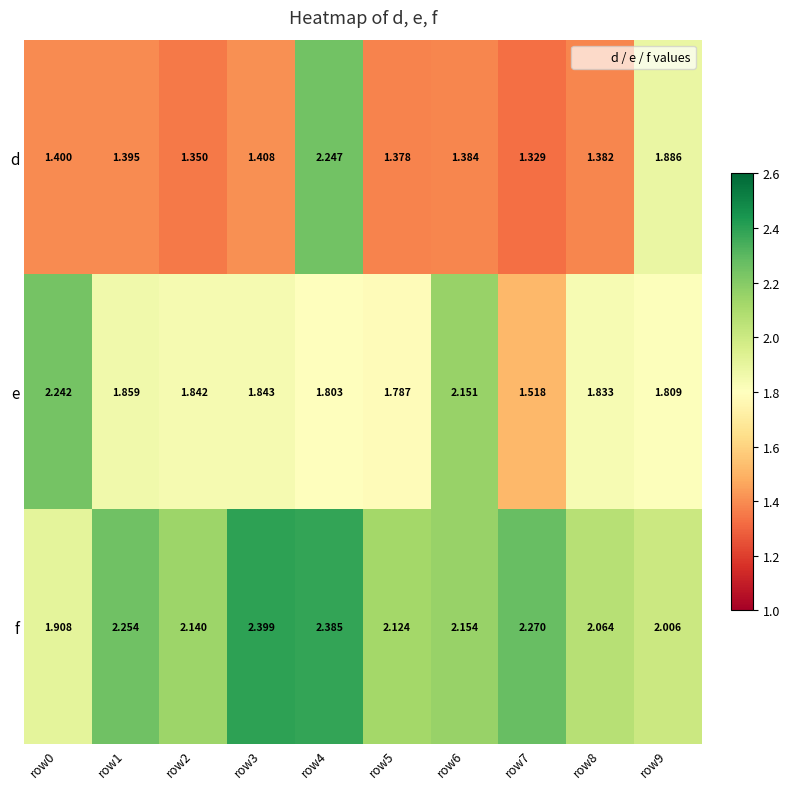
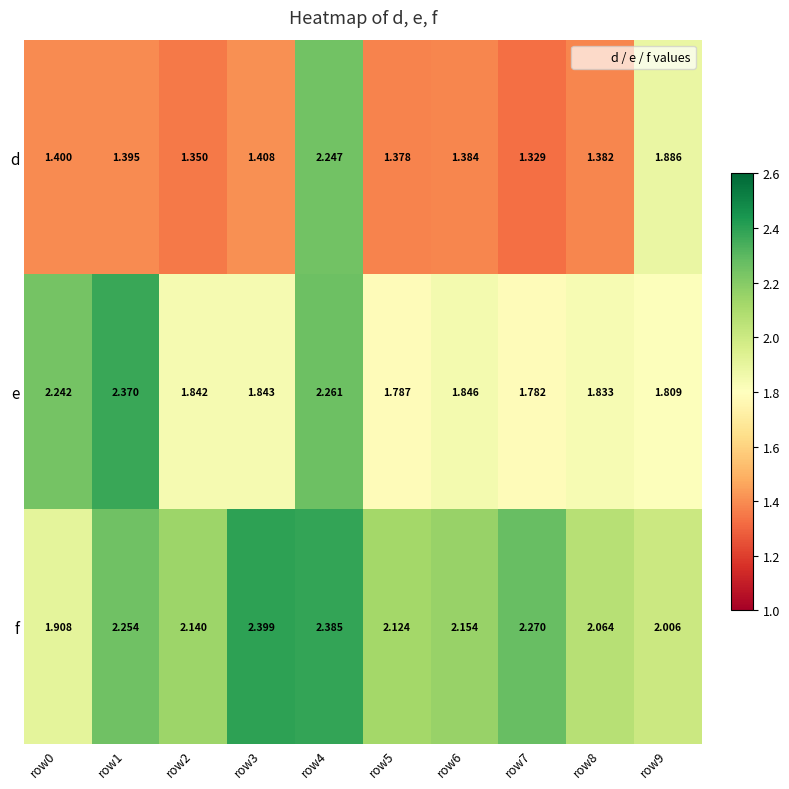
e, row1: 1.859 -> 2.370
e, row4: 1.803 -> 2.261
e, row6: 2.151 -> 1.846
e, row7: 1.518 -> 1.782
